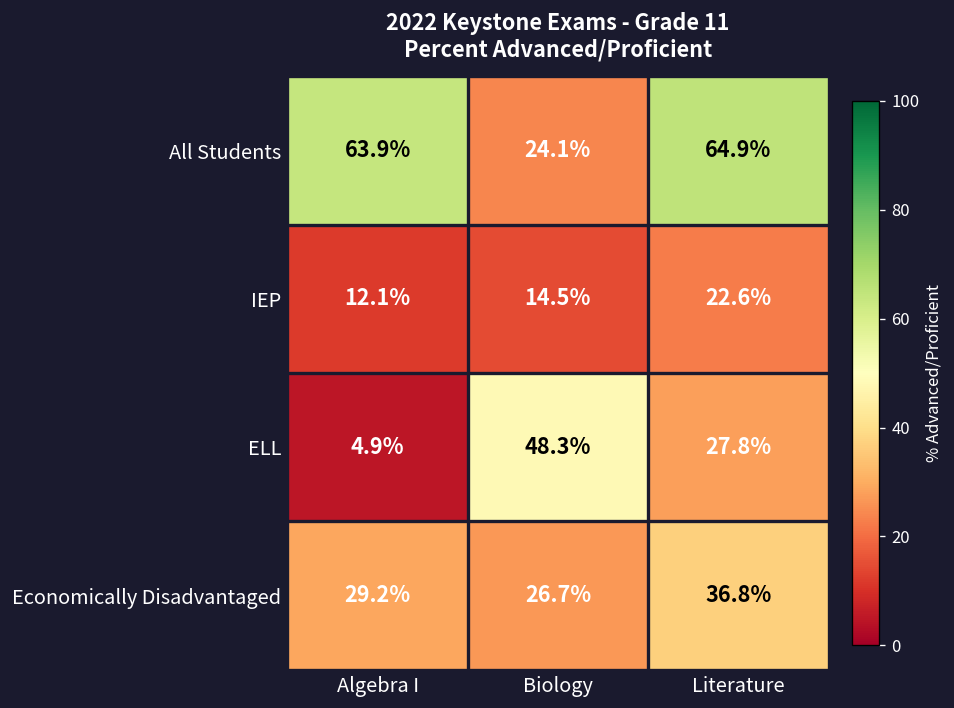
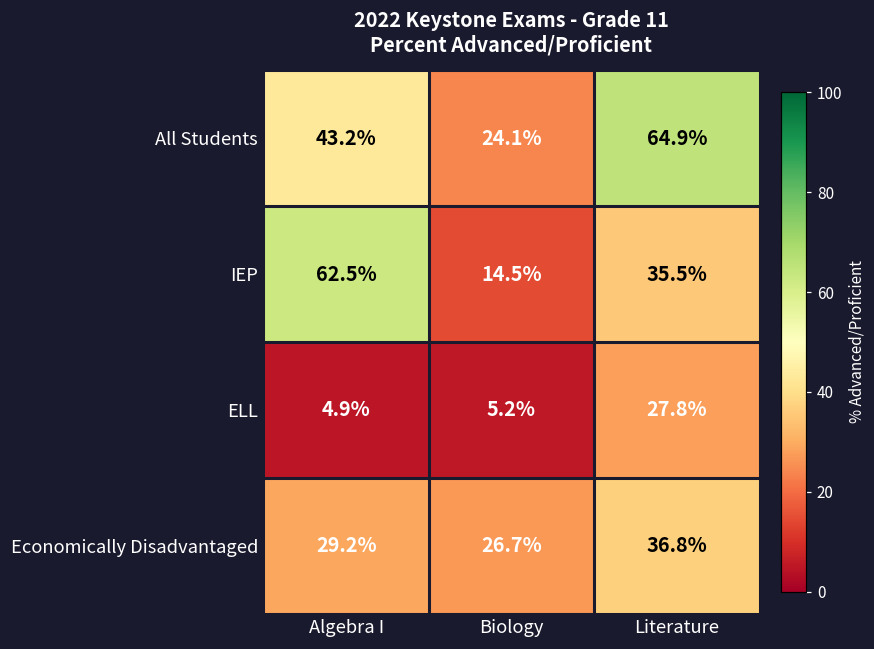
All Students, Algebra I: 63.9% -> 43.2%
IEP, Algebra I: 12.1% -> 62.5%
IEP, Literature: 22.6% -> 35.5%
ELL, Biology: 48.3% -> 5.2%
